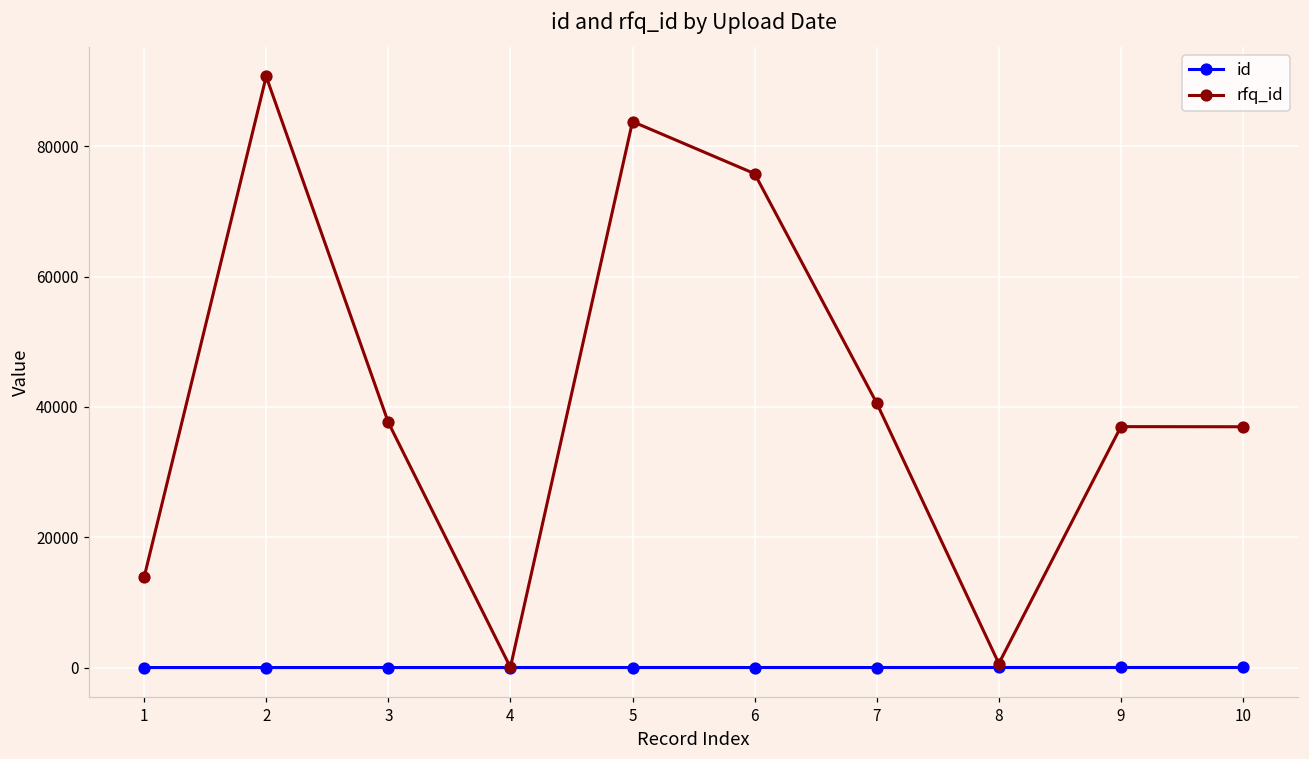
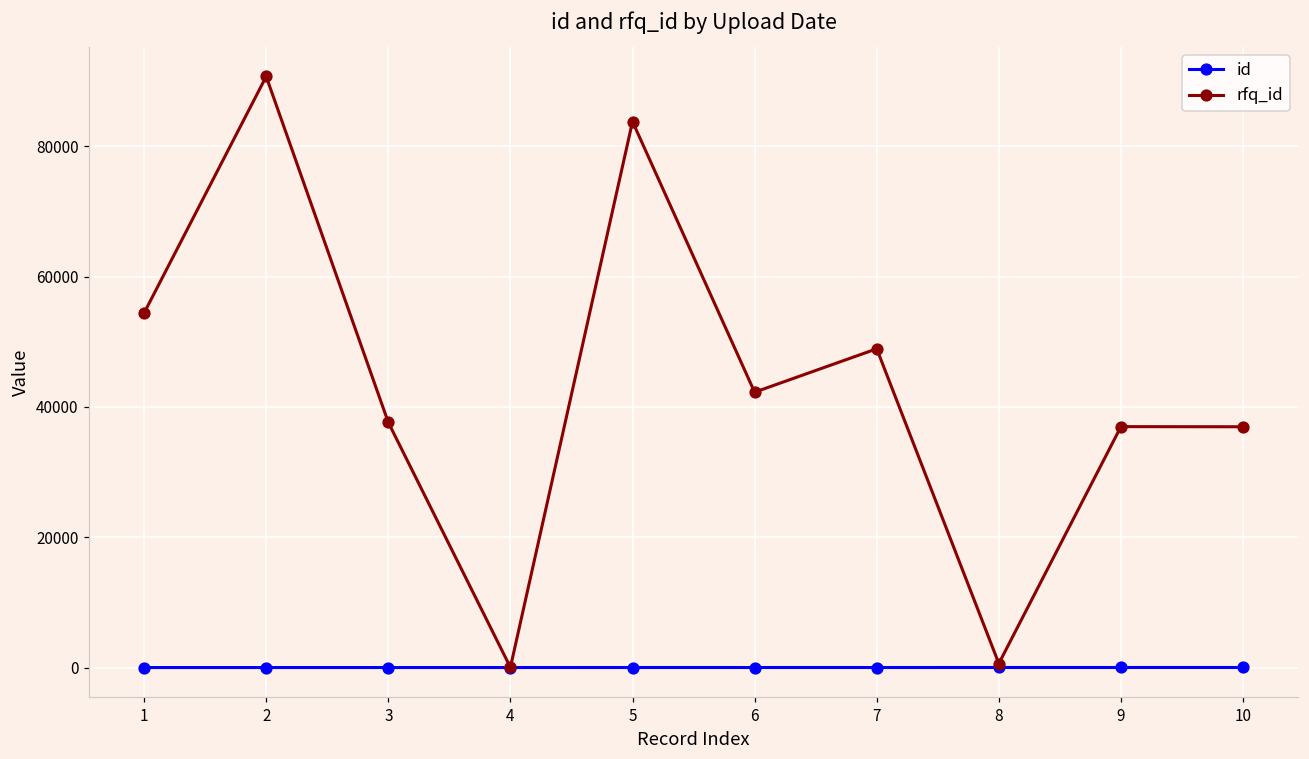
rfq_id, 1: 14000 -> 54000
rfq_id, 6: 76000 -> 42000
rfq_id, 7: 41000 -> 49000
